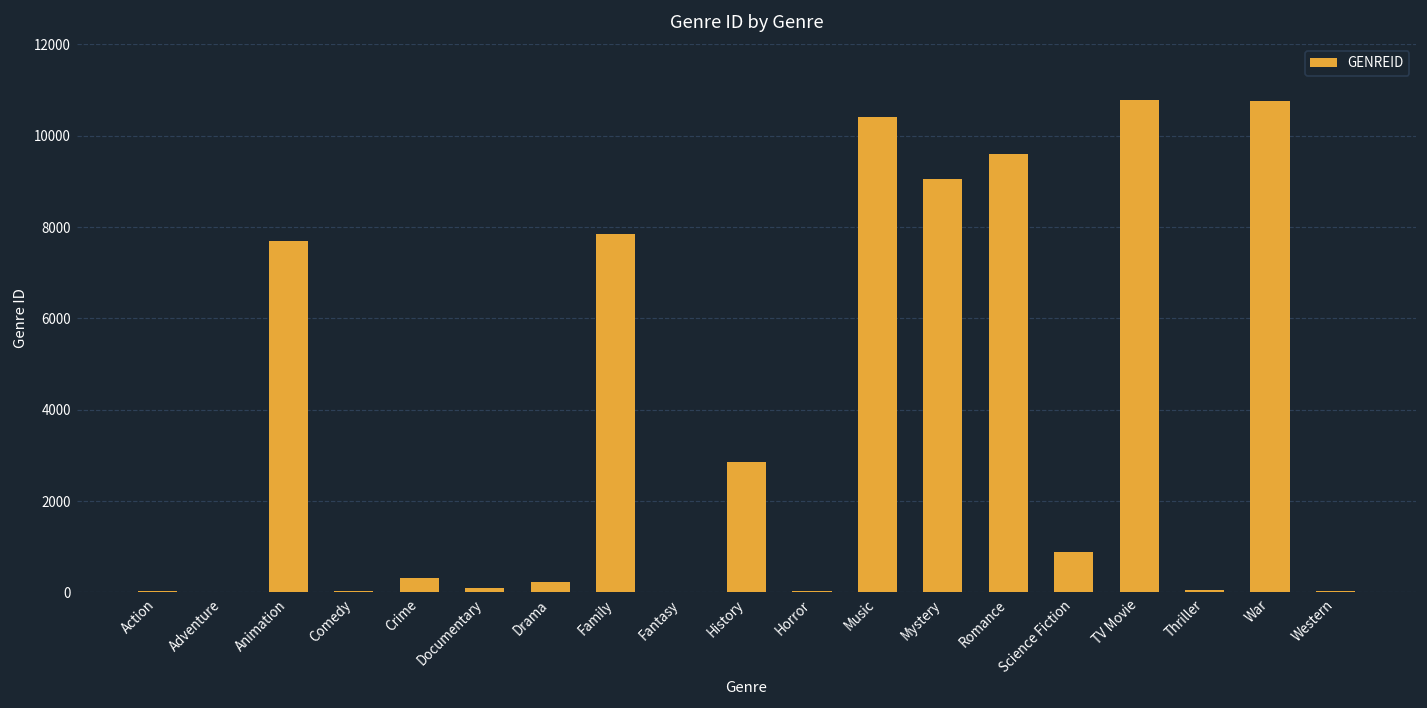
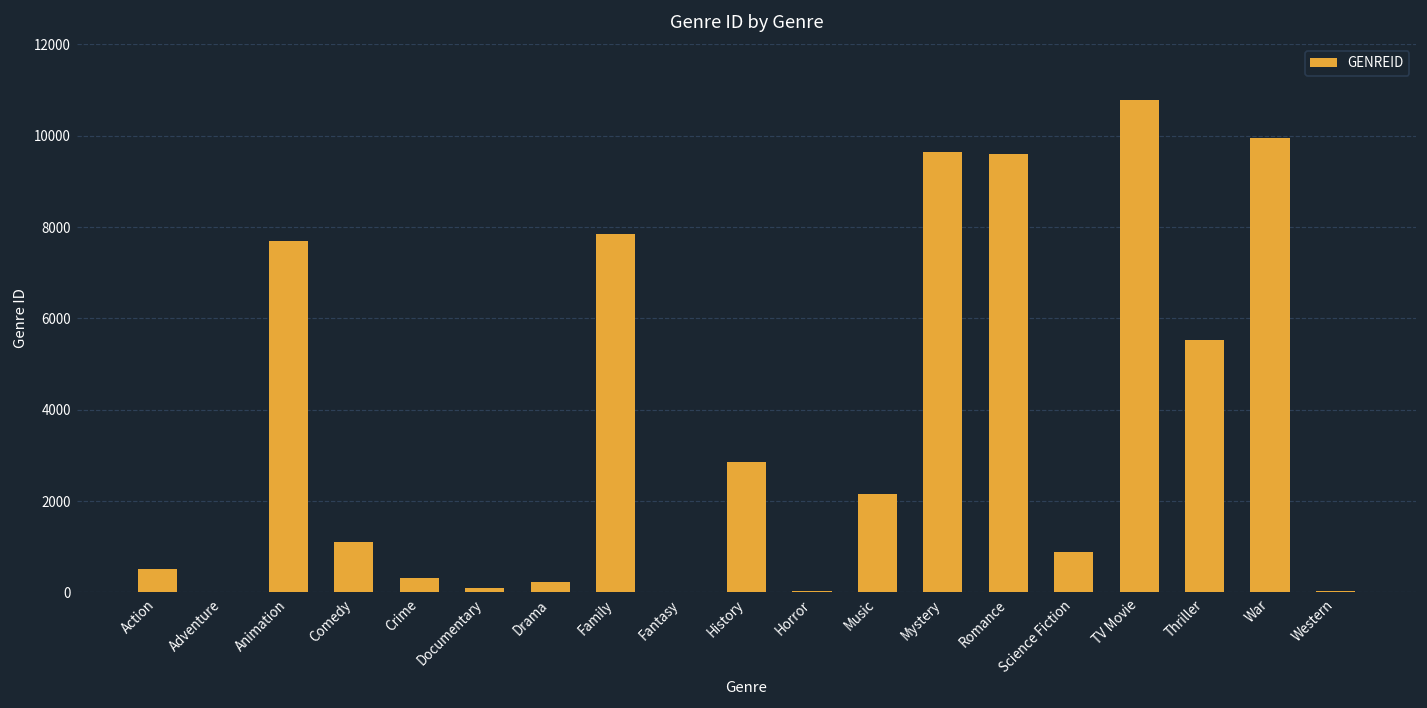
Action: 0 -> 500
Comedy: 0 -> 1100
Music: 10400 -> 2200
Mystery: 9100 -> 9600
Thriller: 100 -> 5500
War: 10800 -> 9900
